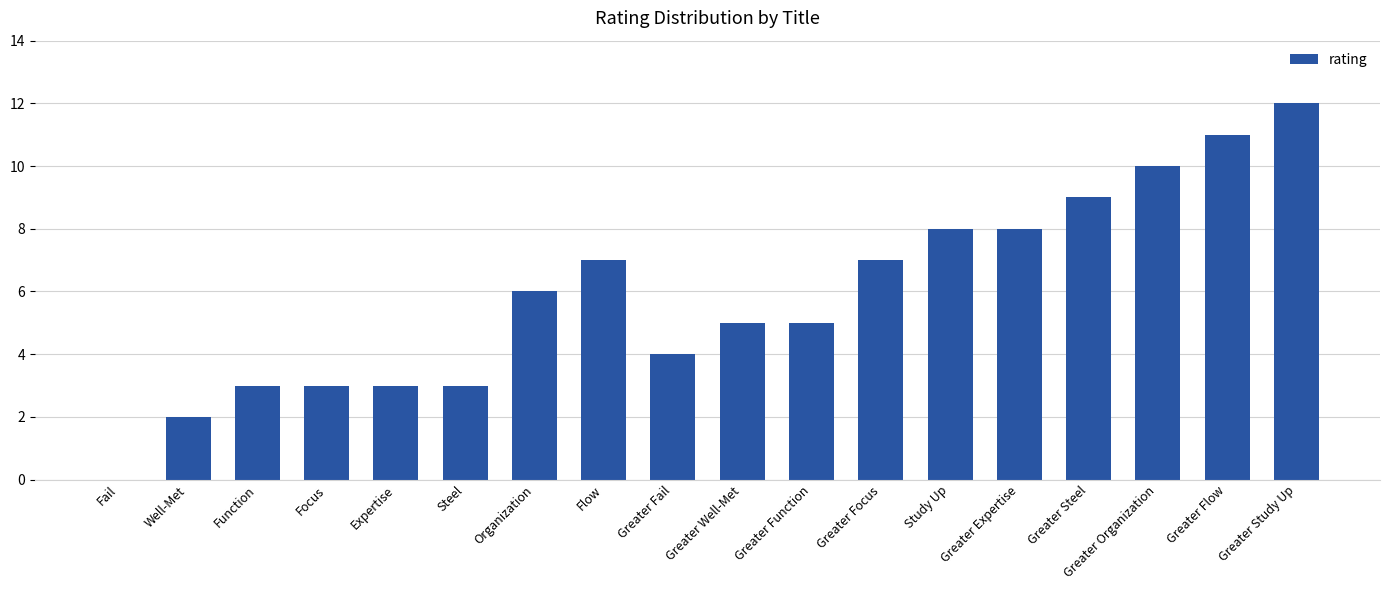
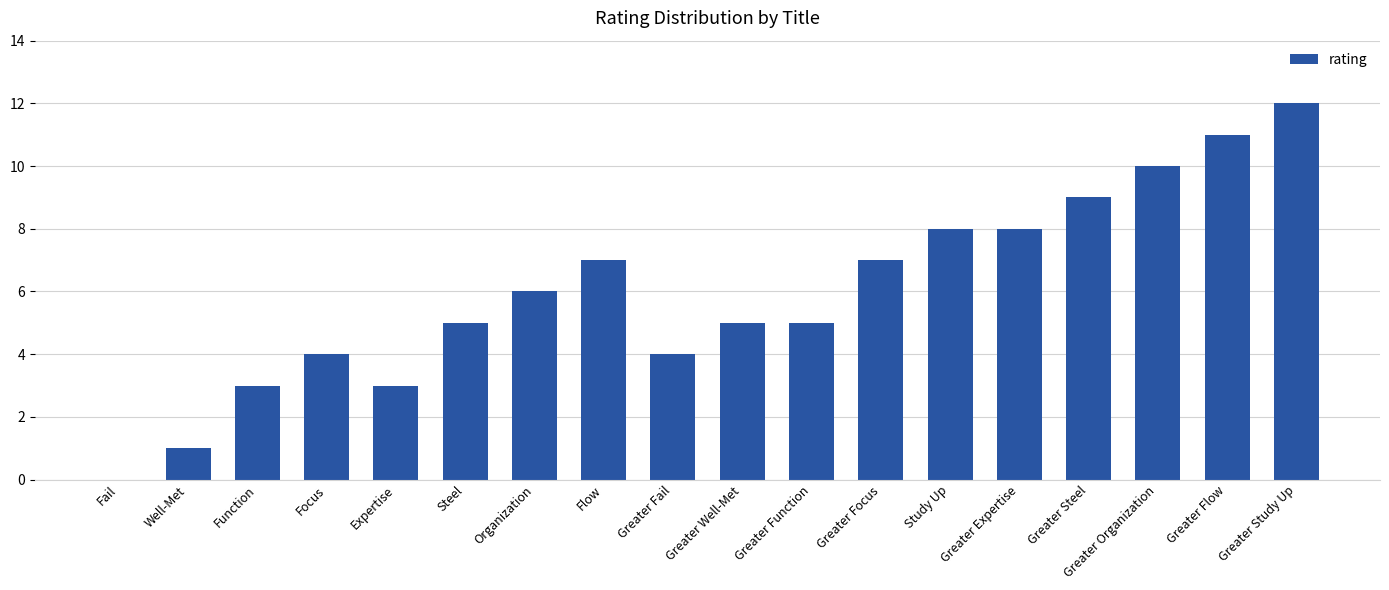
Well-Met: 2 -> 1
Focus: 3 -> 4
Steel: 3 -> 5
